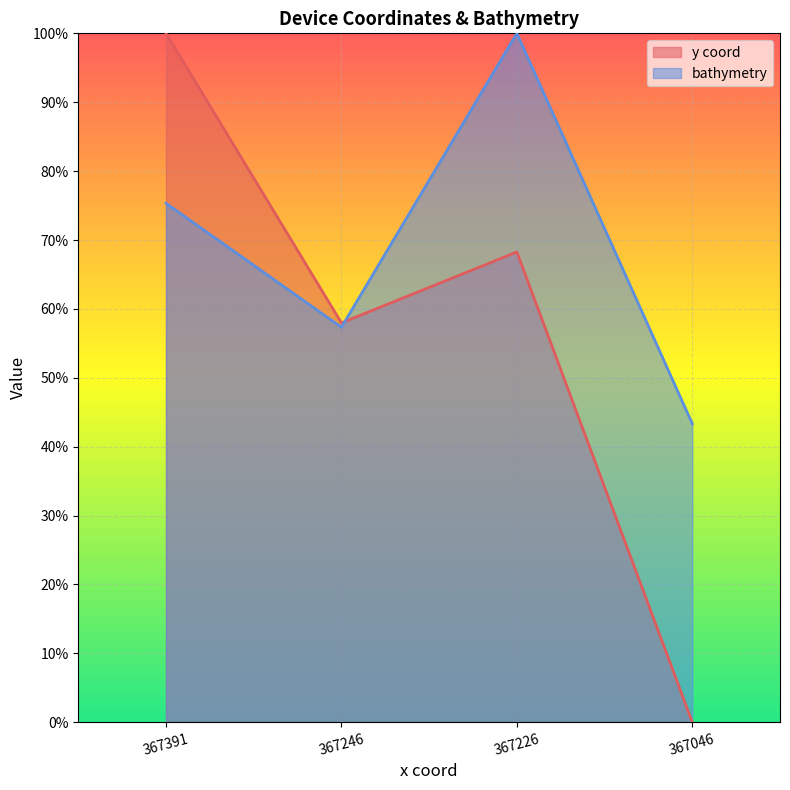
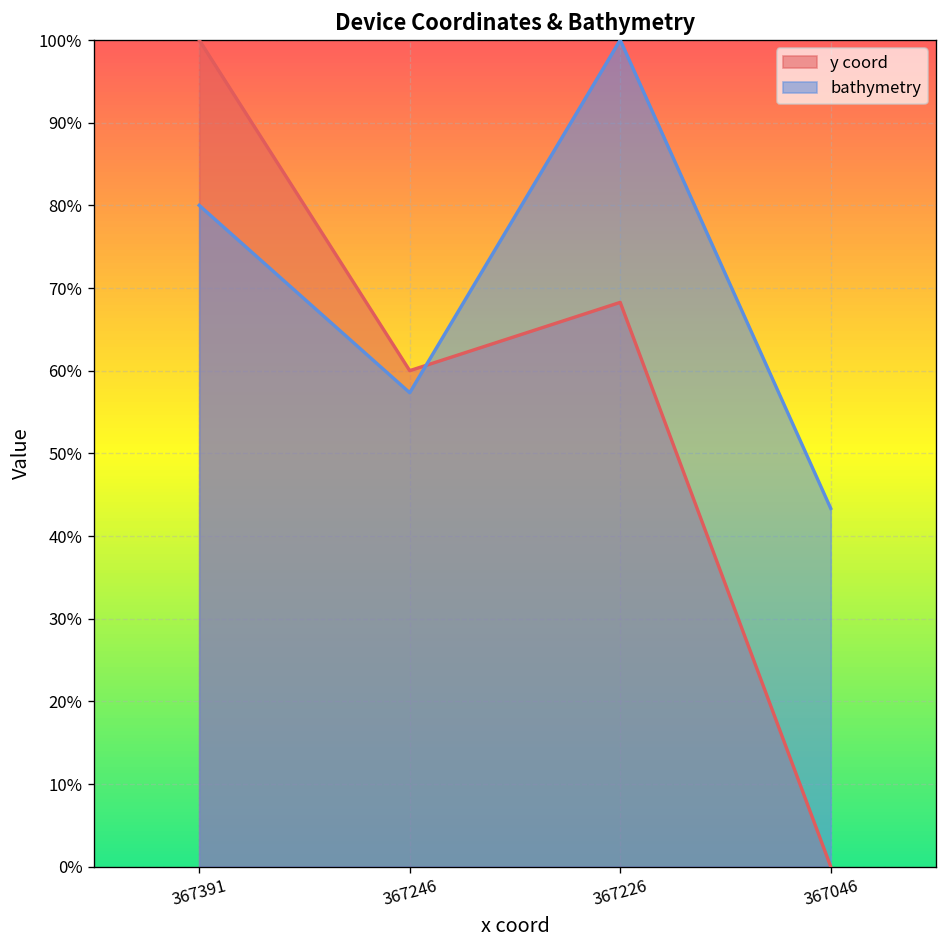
bathymetry, 367391: 75% -> 80%
y coord, 367246: 58% -> 60%
